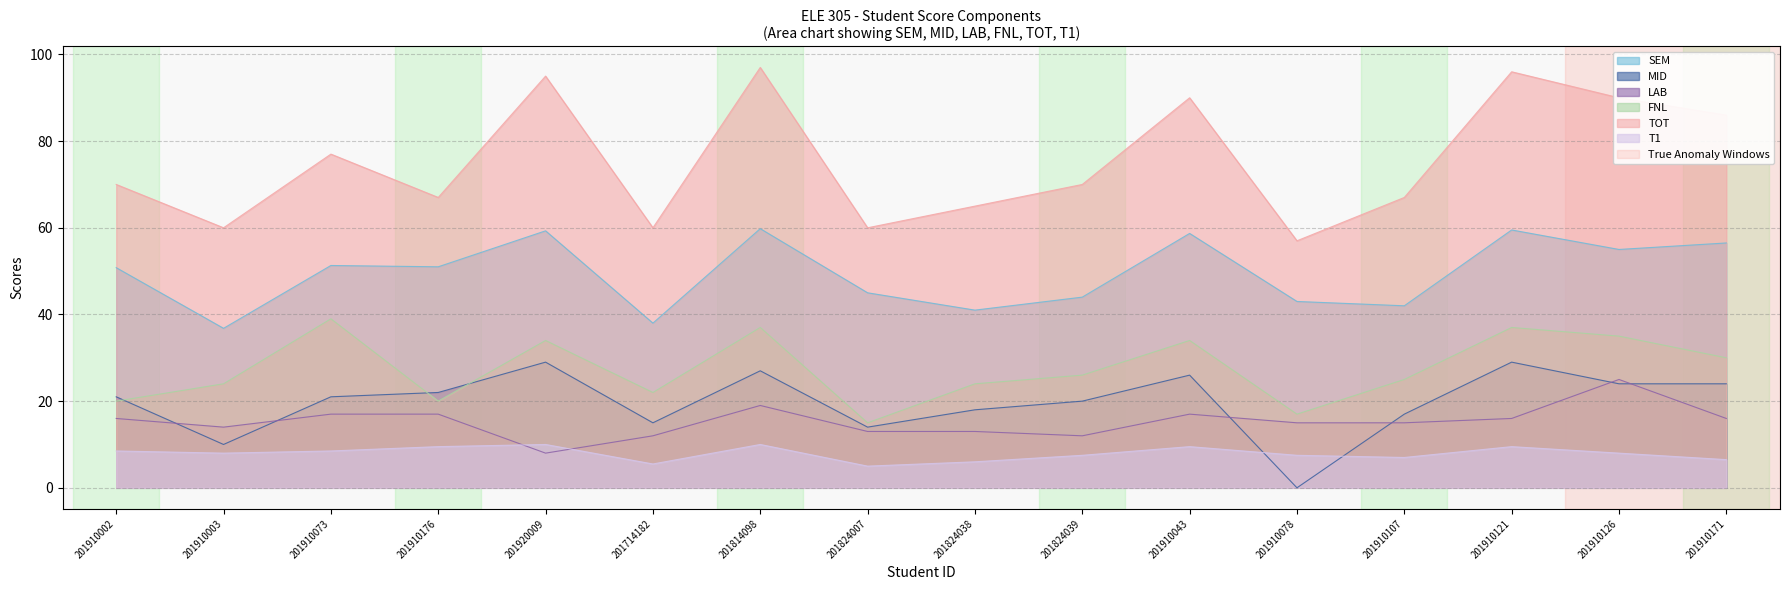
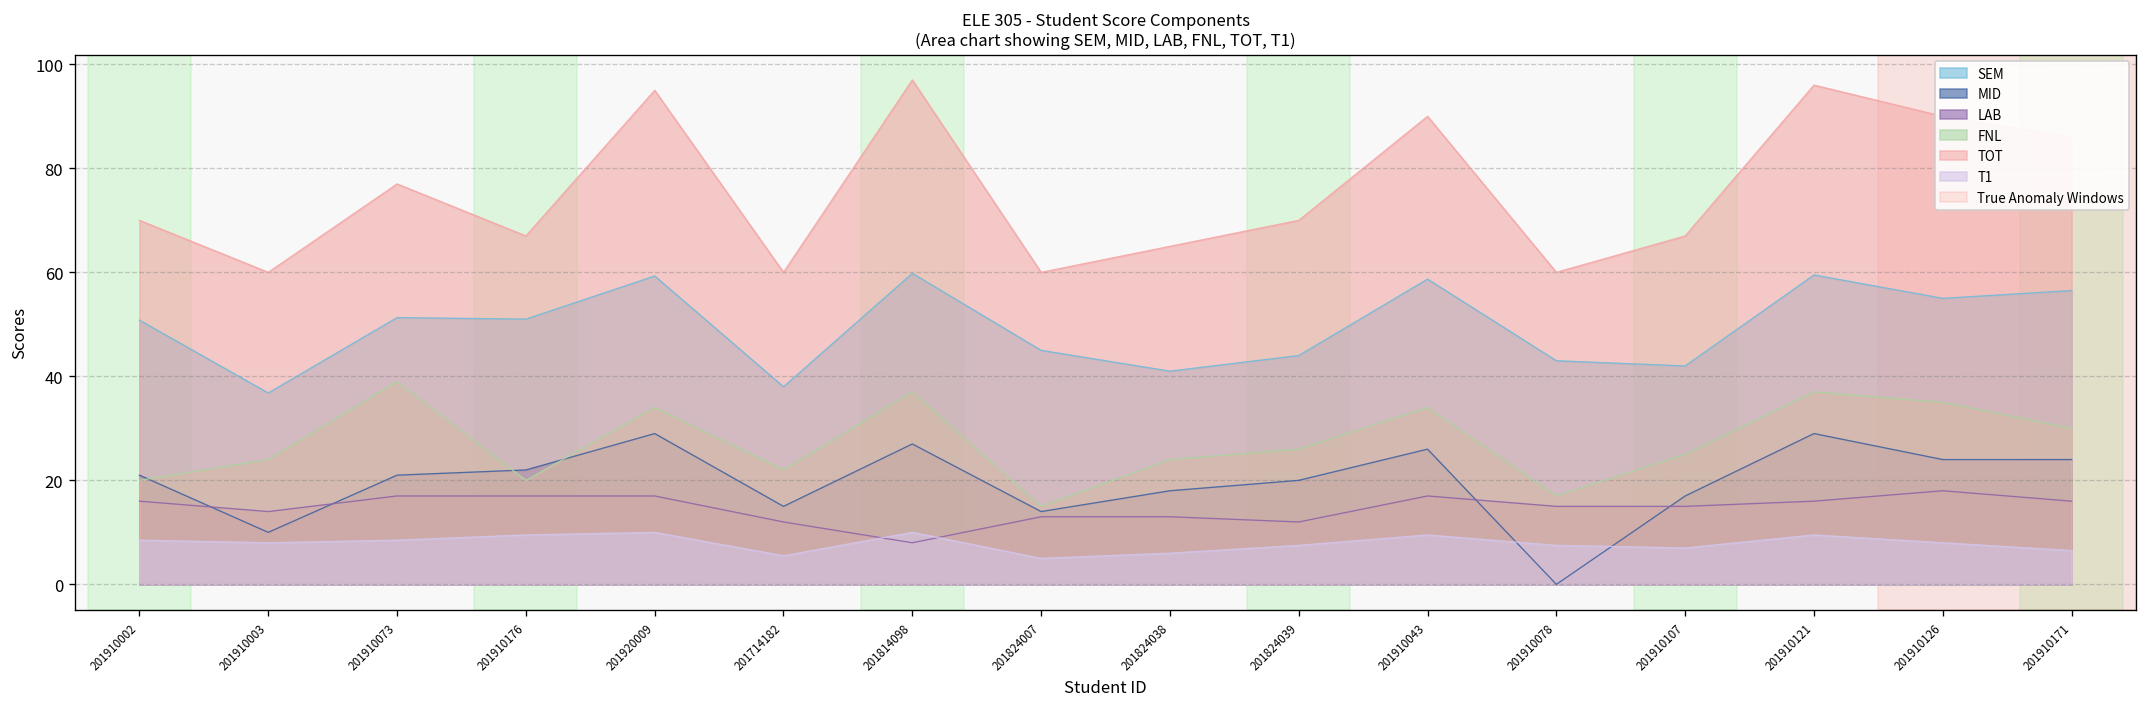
LAB, 201920009: 8 -> 17
LAB, 201814098: 19 -> 8
TOT, 201910078: 57 -> 60
LAB, 201910126: 25 -> 18
